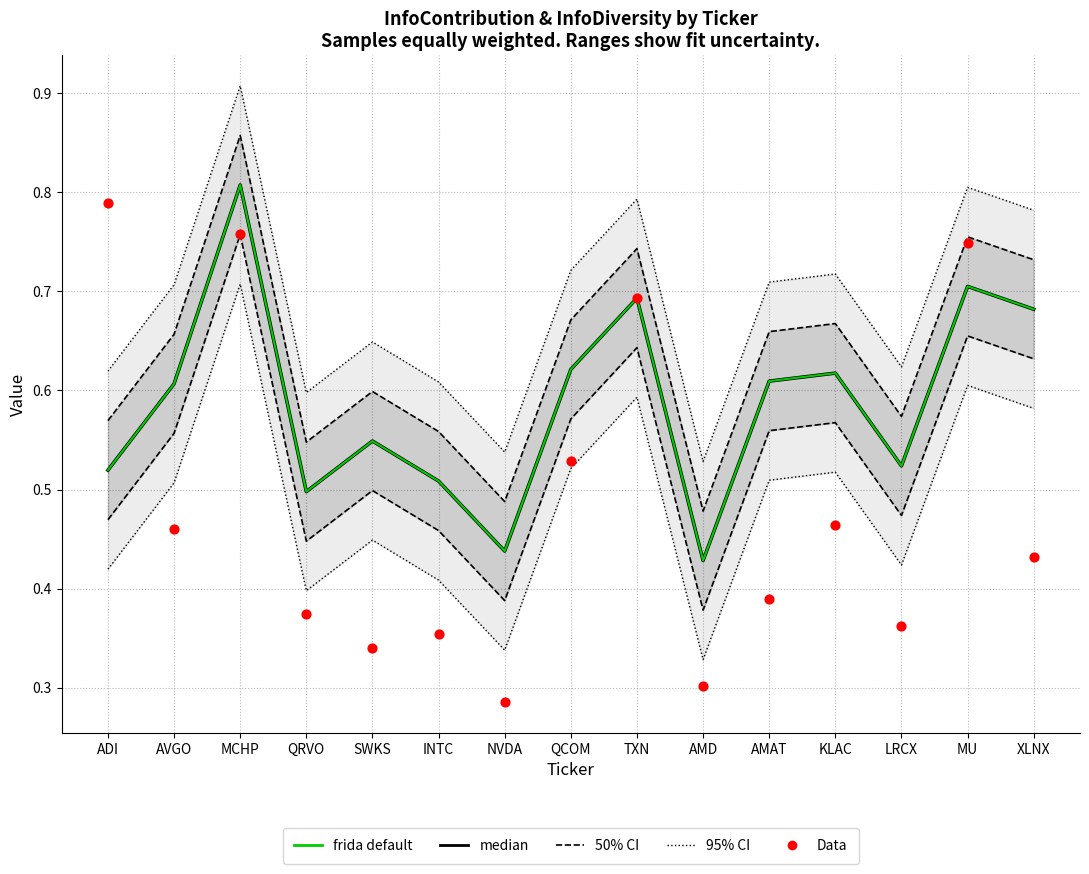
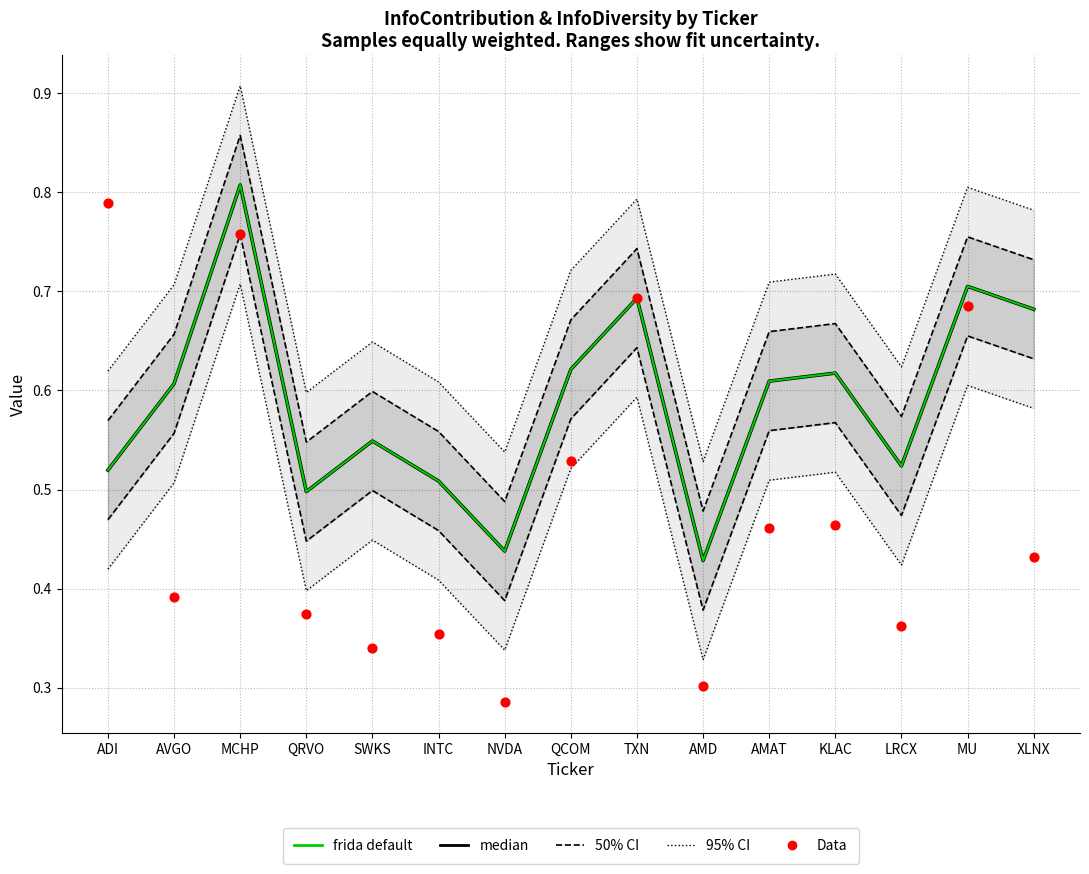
Data, AVGO: 0.46 -> 0.39
Data, AMAT: 0.39 -> 0.46
Data, MU: 0.75 -> 0.68
